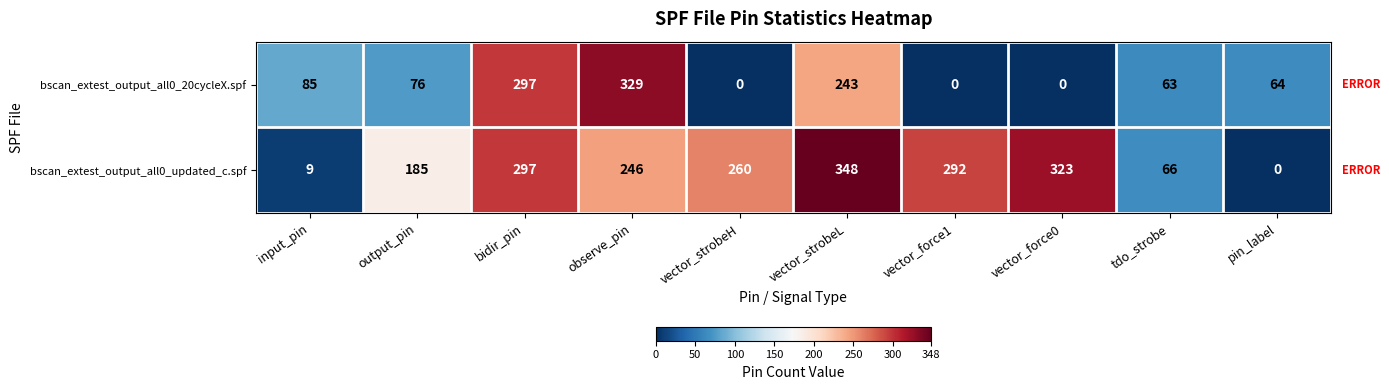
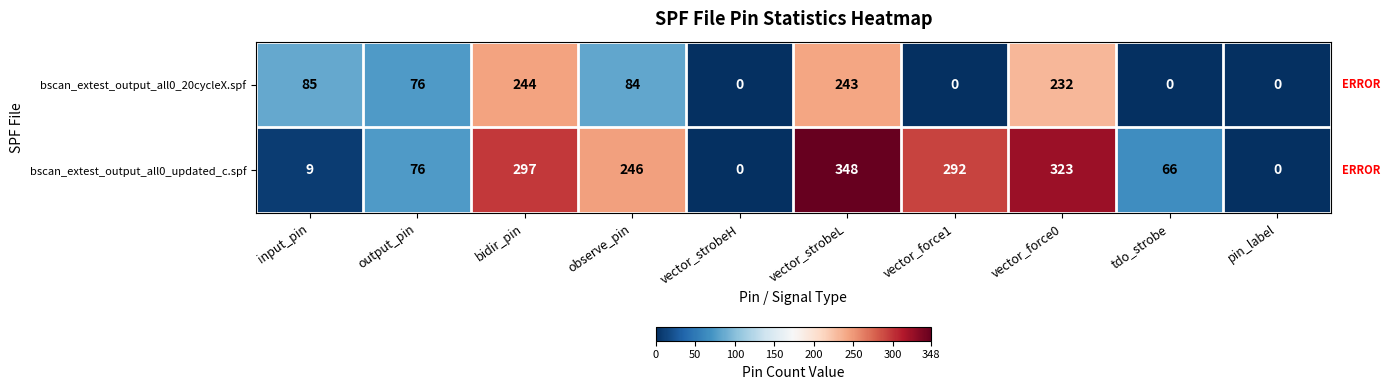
bscan_extest_output_all0_20cycleX.spf, bidir_pin: 297 -> 244
bscan_extest_output_all0_20cycleX.spf, observe_pin: 329 -> 84
bscan_extest_output_all0_20cycleX.spf, vector_force0: 0 -> 232
bscan_extest_output_all0_20cycleX.spf, tdo_strobe: 63 -> 0
bscan_extest_output_all0_20cycleX.spf, pin_label: 64 -> 0
bscan_extest_output_all0_updated_c.spf, output_pin: 185 -> 76
bscan_extest_output_all0_updated_c.spf, vector_strobeH: 260 -> 0
